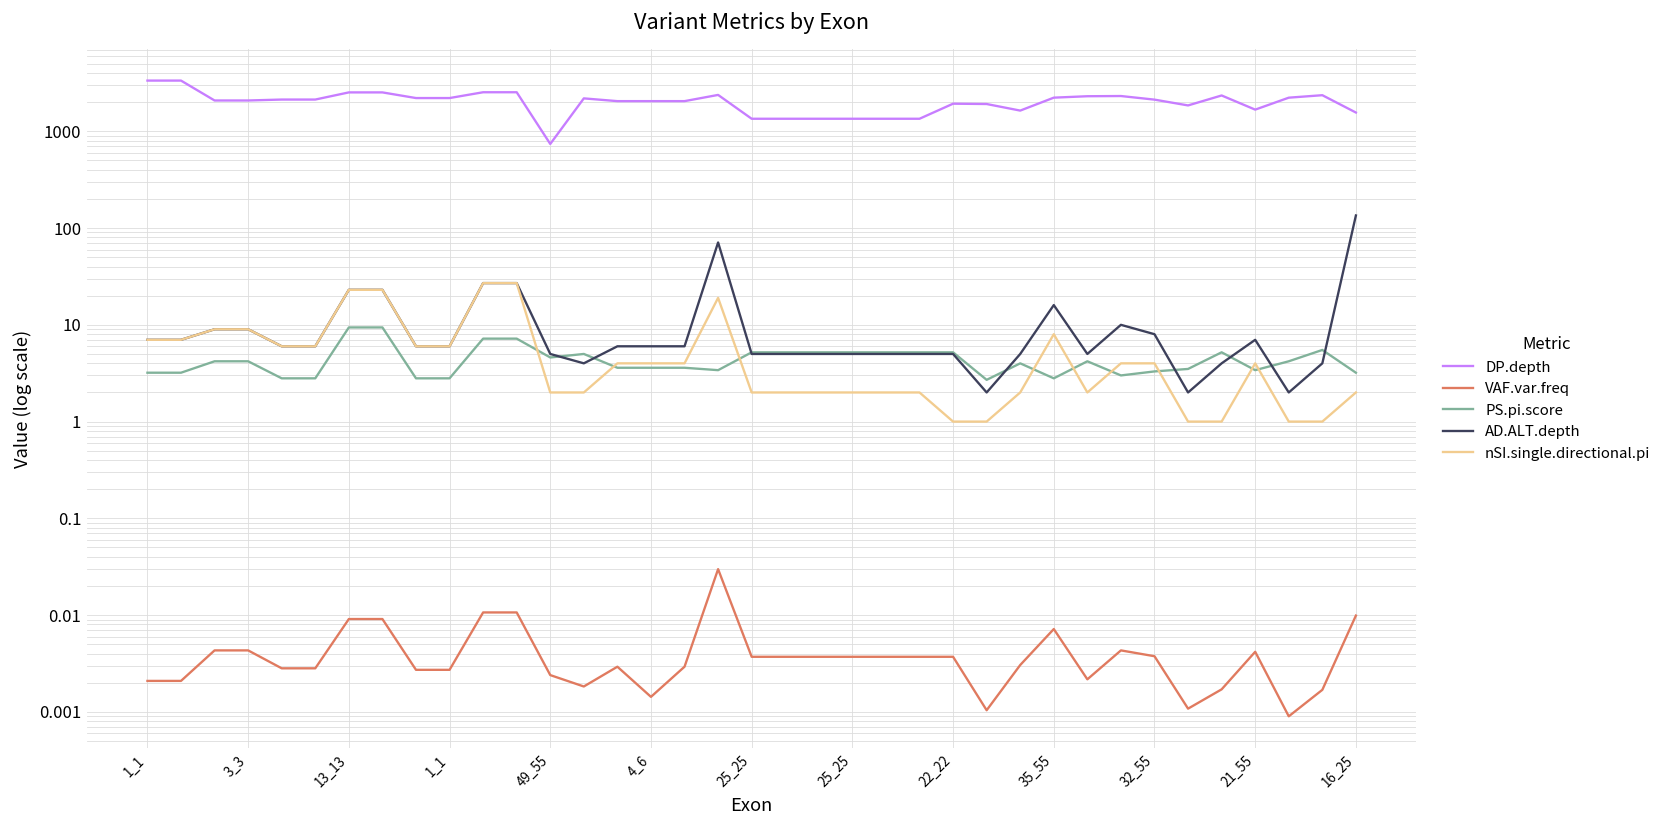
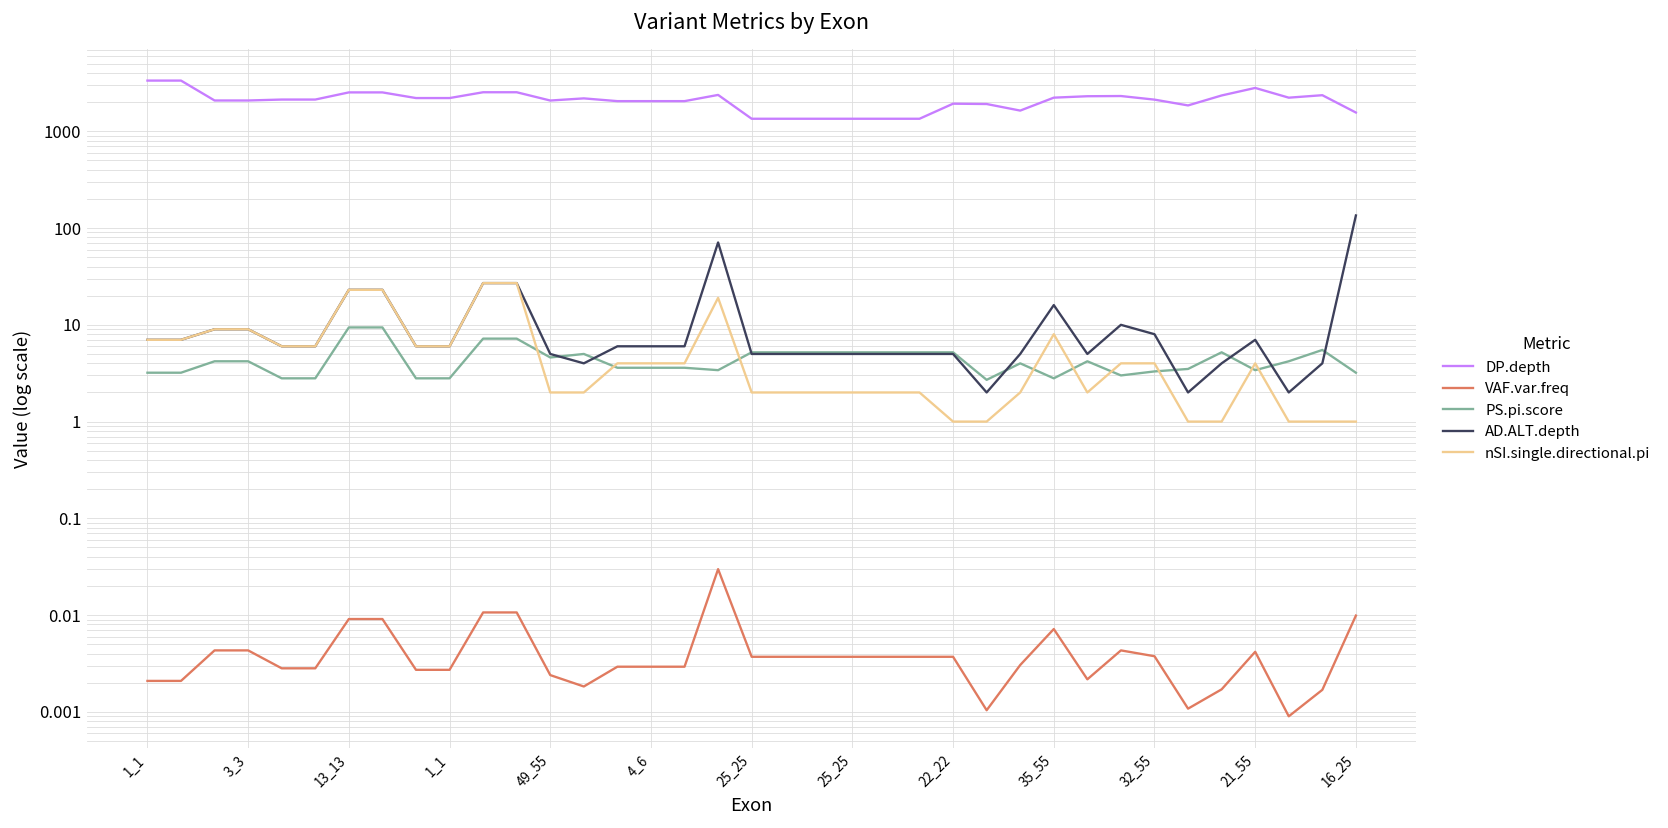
DP.depth, 49_55: 700 -> 2100
VAF.var.freq, 4_6: 0.0014 -> 0.0029
DP.depth, 21_55: 1700 -> 2800
nSI.single.directional.pi, 16_25: 2 -> 1
